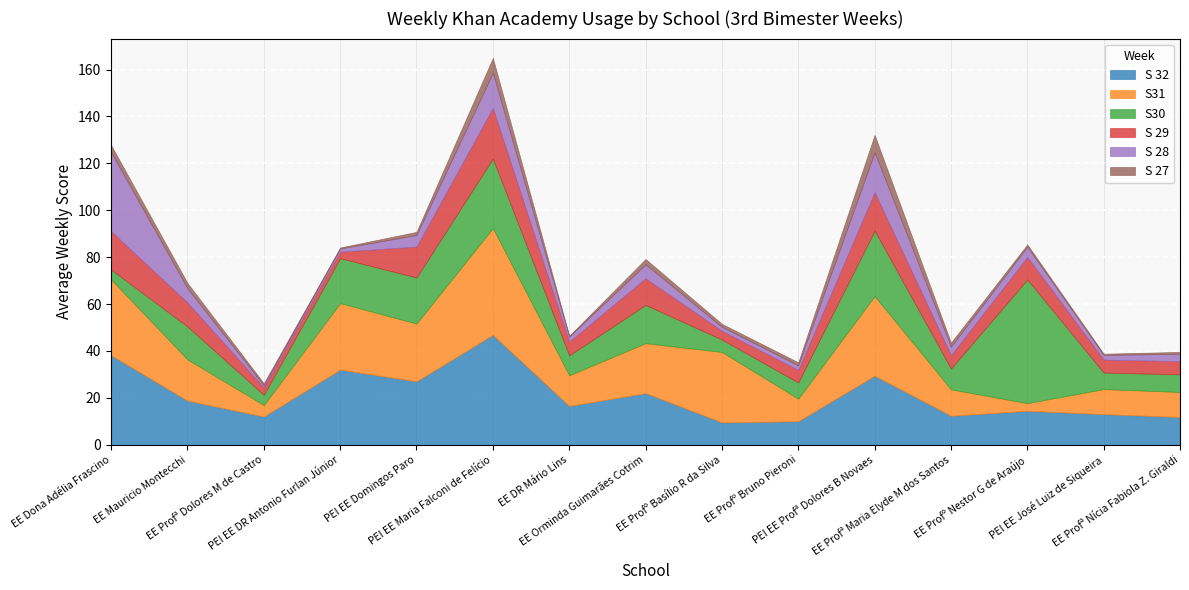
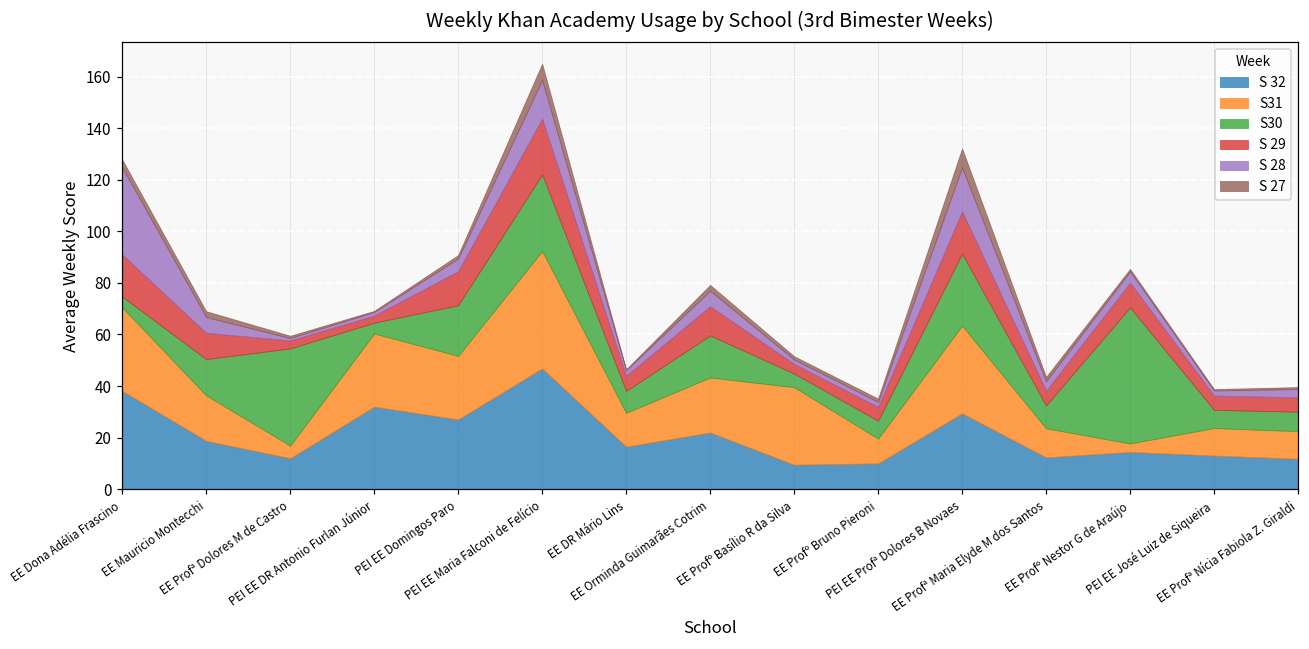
S30, EE Profª Dolores M de Castro: 4 -> 38
S30, PEI EE DR Antonio Furlan Júnior: 19 -> 4
